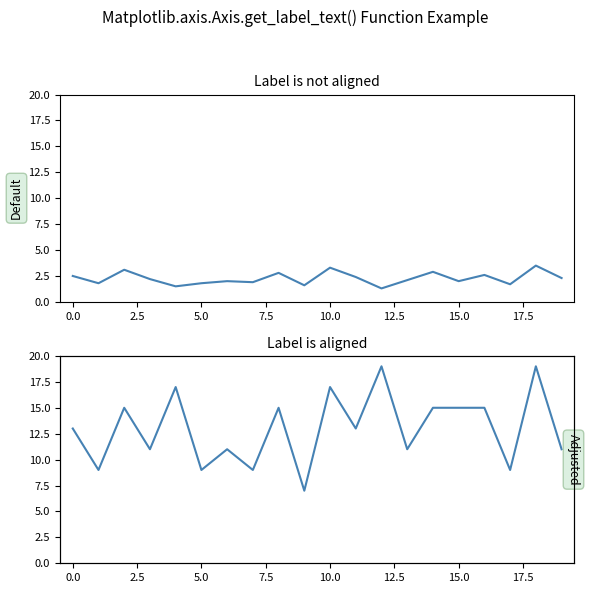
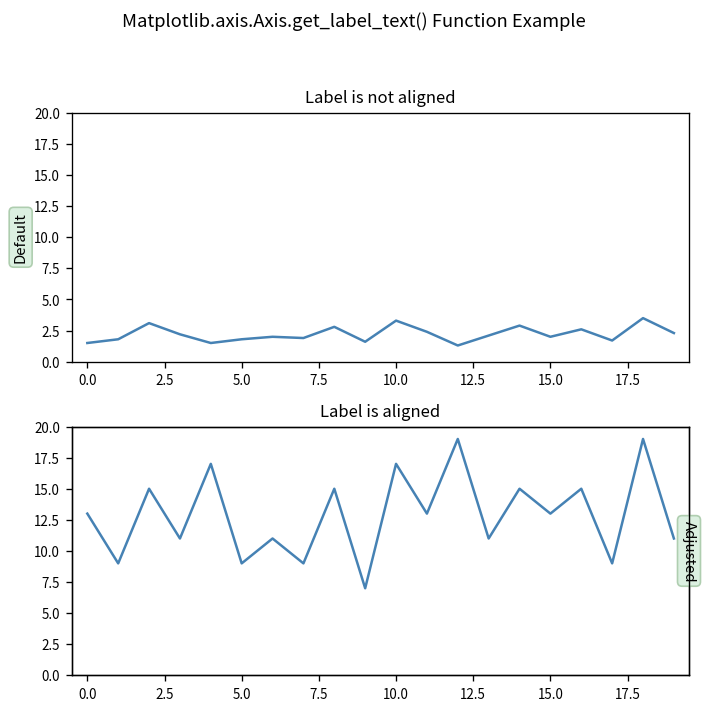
Label is not aligned, 0.0: 2.5 -> 1.5
Label is aligned, 15.0: 15.0 -> 13.0
